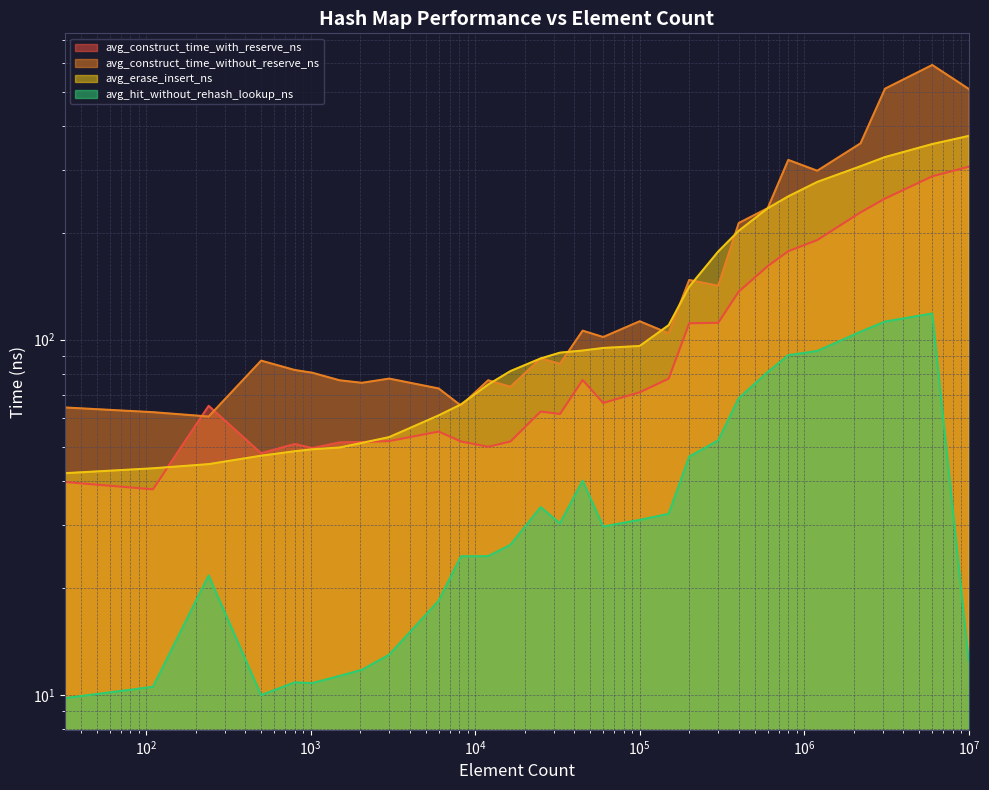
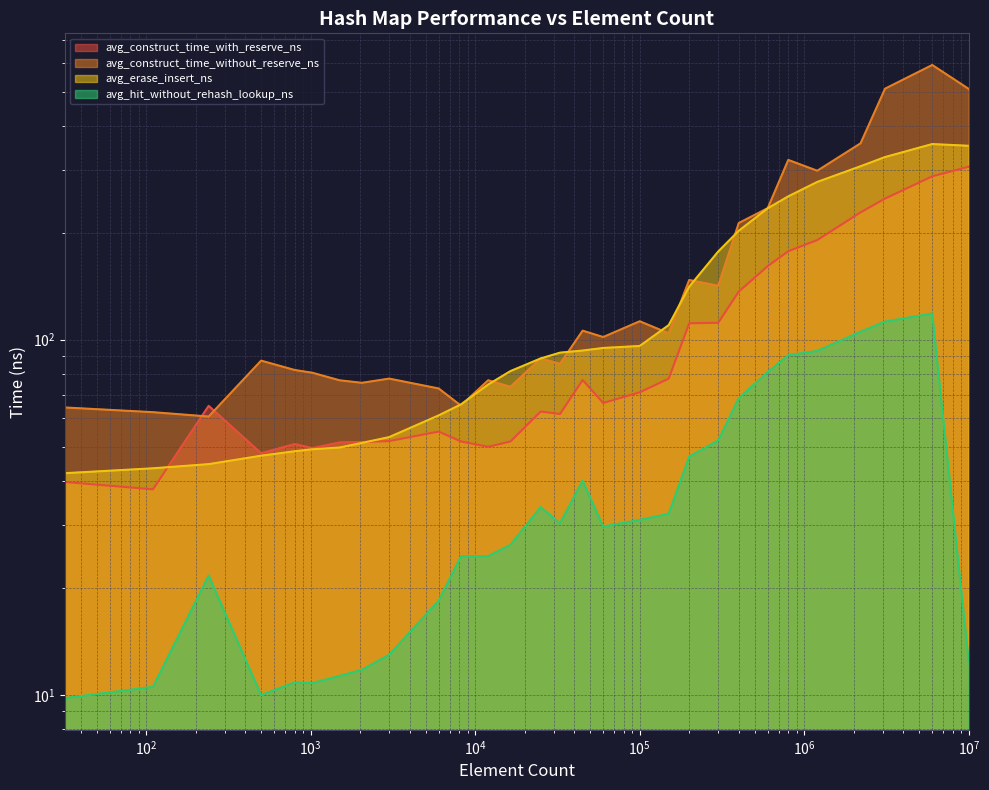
avg_erase_insert_ns, 10^7: 370 -> 350
